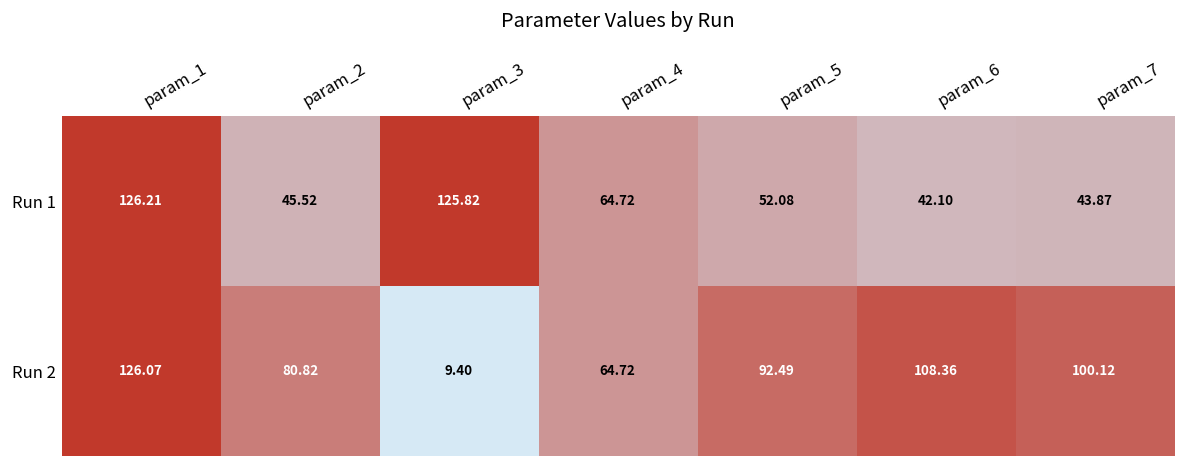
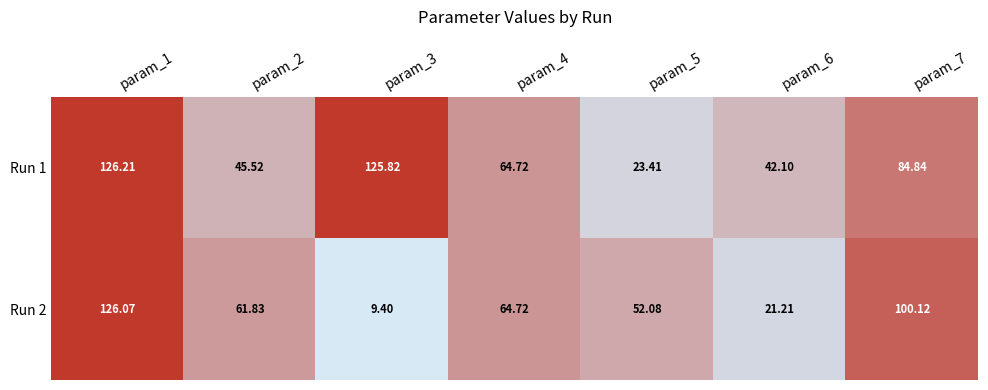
Run 1, param_5: 52.08 -> 23.41
Run 1, param_7: 43.87 -> 84.84
Run 2, param_2: 80.82 -> 61.83
Run 2, param_5: 92.49 -> 52.08
Run 2, param_6: 108.36 -> 21.21
